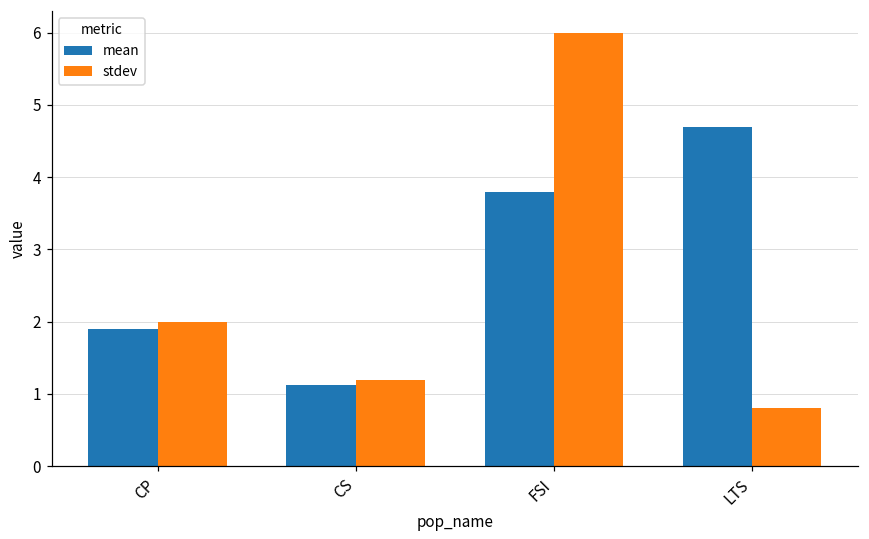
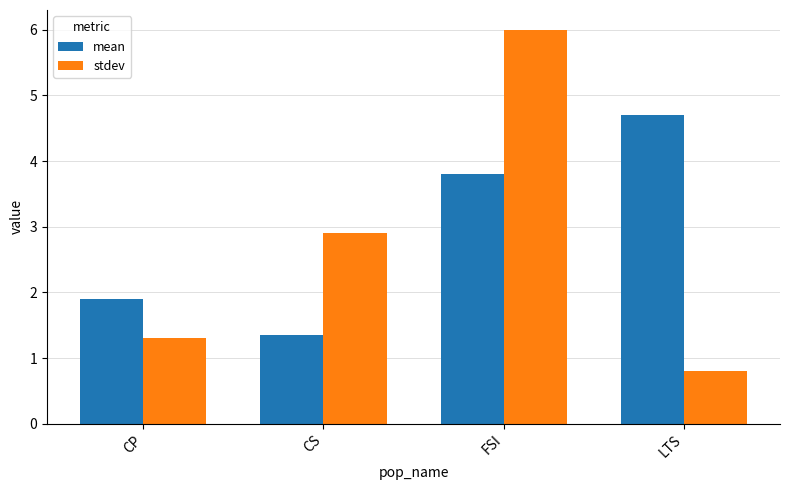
stdev, CP: 2.0 -> 1.3
mean, CS: 1.1 -> 1.4
stdev, CS: 1.2 -> 2.9
